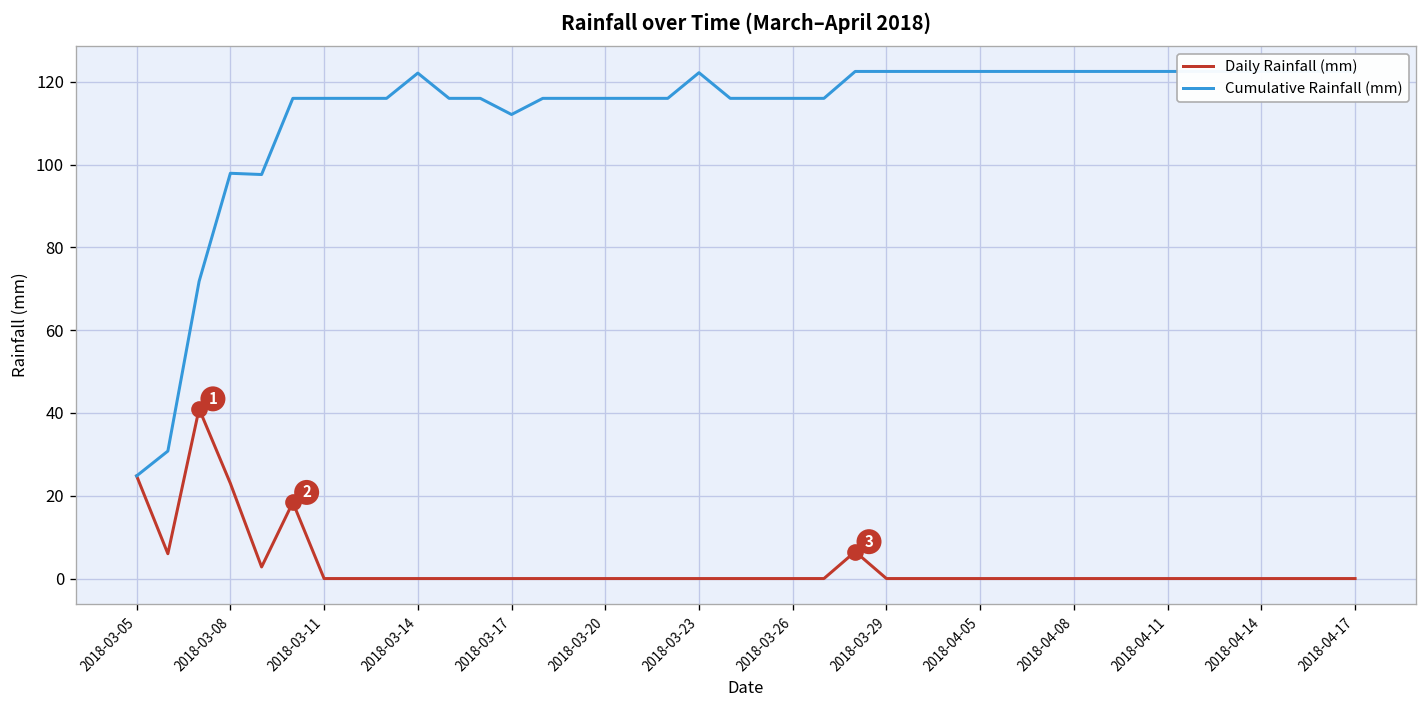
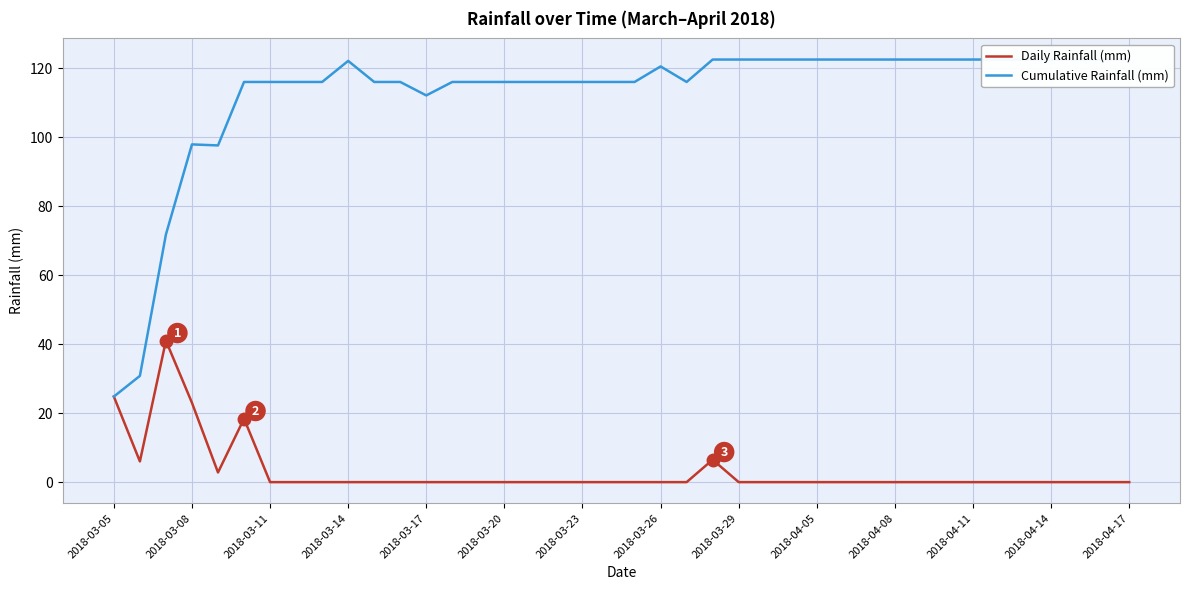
Cumulative Rainfall (mm), 2018-03-23: 122 -> 116
Cumulative Rainfall (mm), 2018-03-26: 116 -> 121
